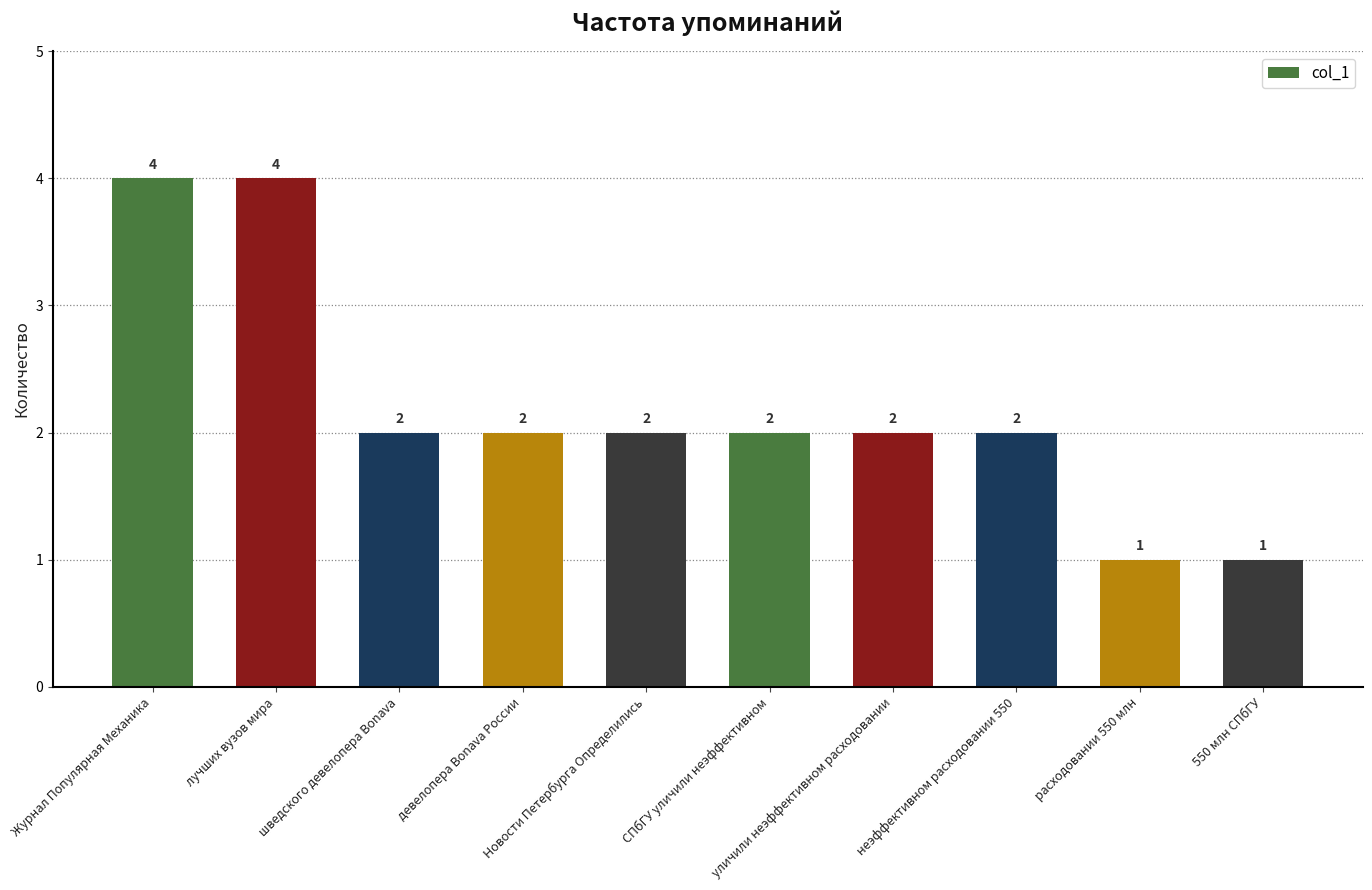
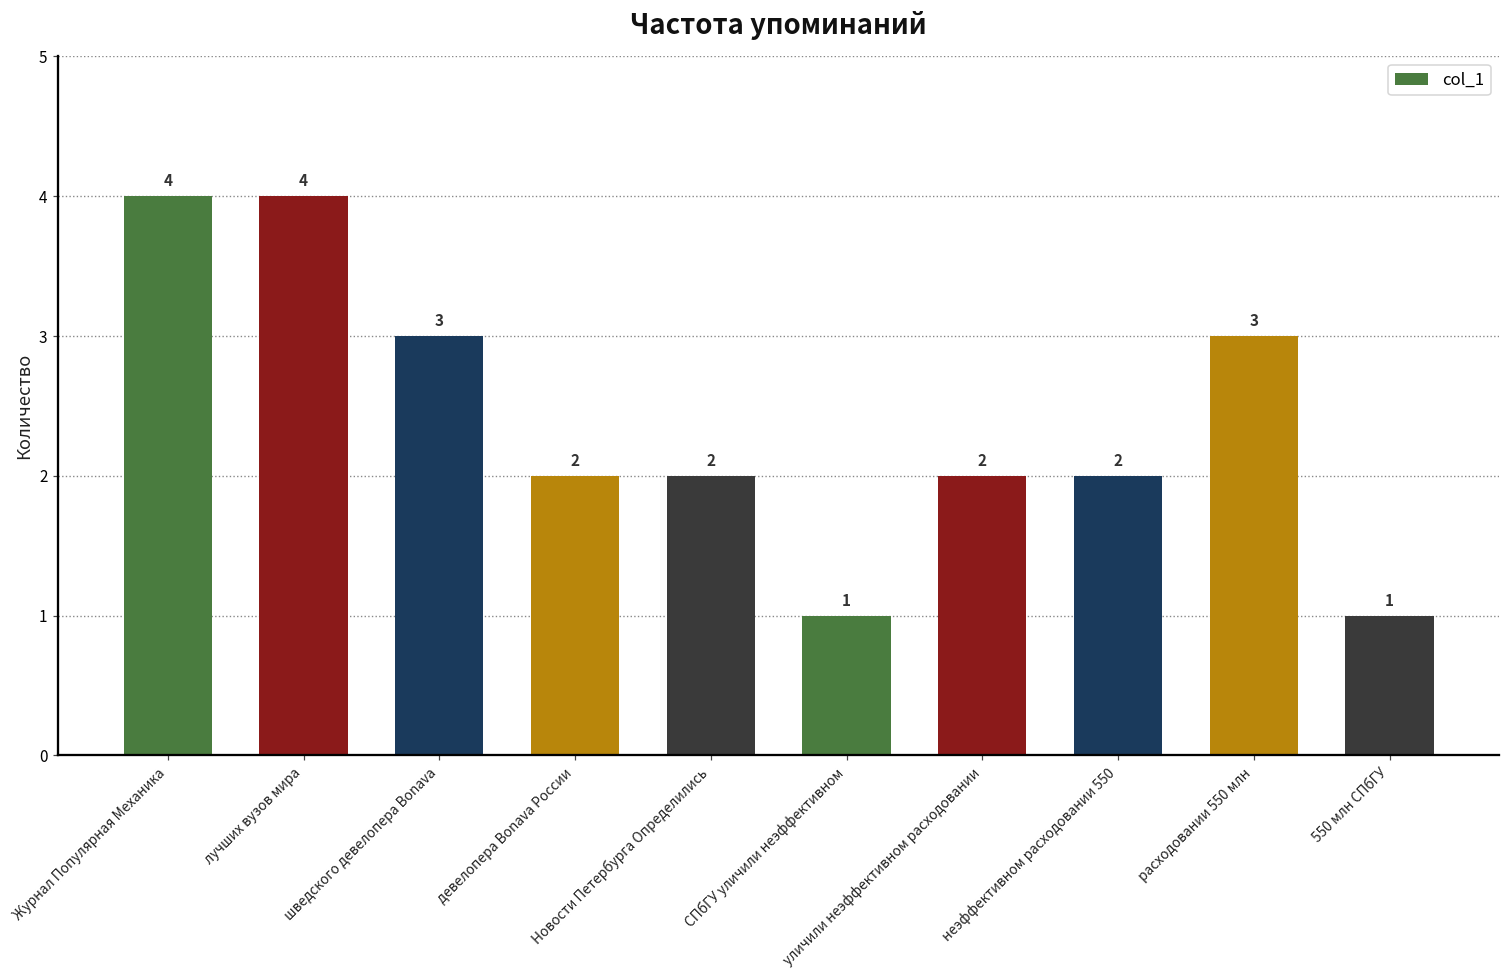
шведского девелопера Bonava: 2 -> 3
СПбГУ уличили неэффективном: 2 -> 1
расходовании 550 млн: 1 -> 3
